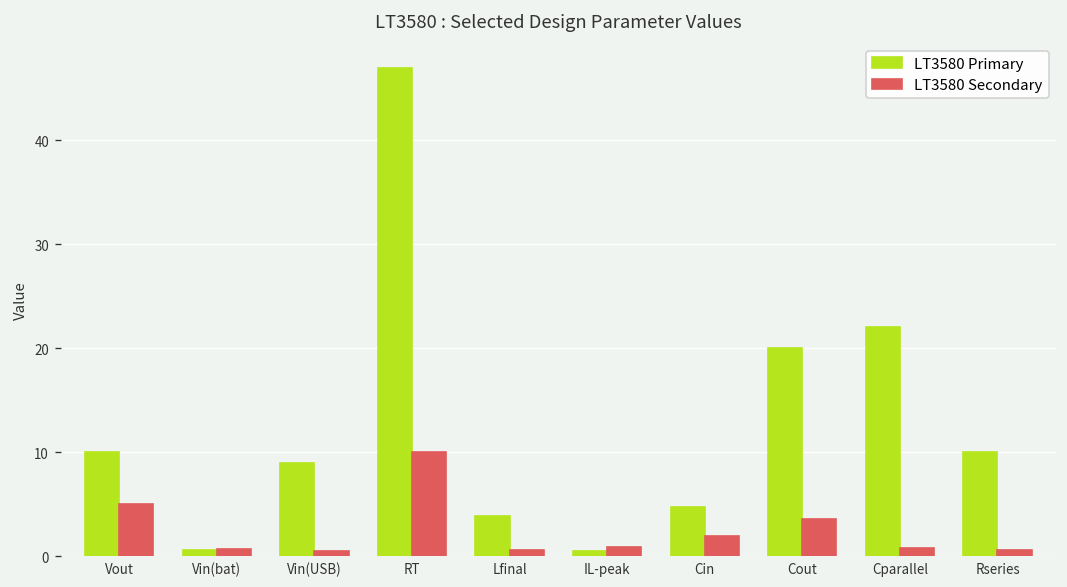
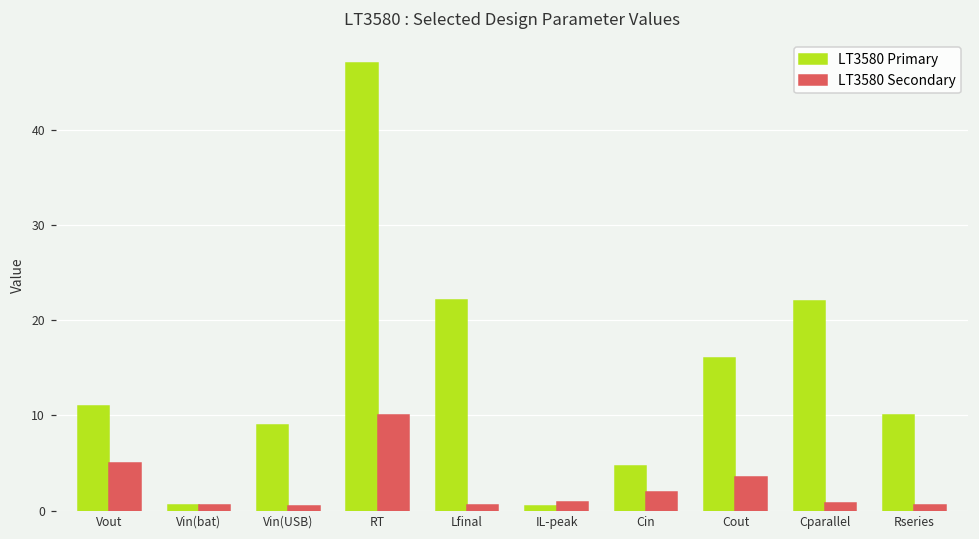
LT3580 Primary, Vout: 10 -> 11
LT3580 Primary, Lfinal: 4 -> 22
LT3580 Primary, Cout: 20 -> 16
